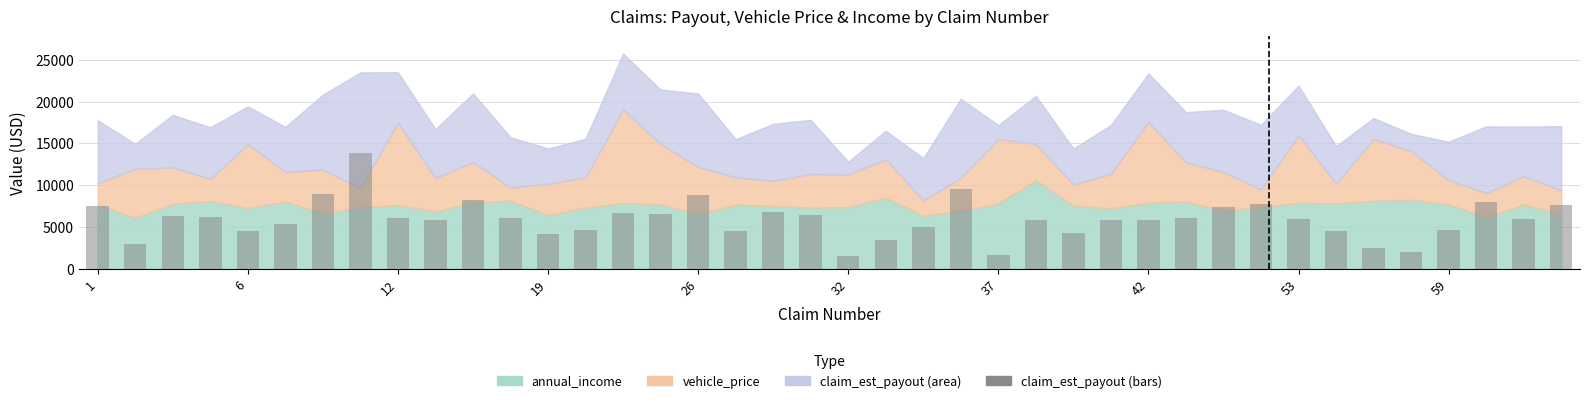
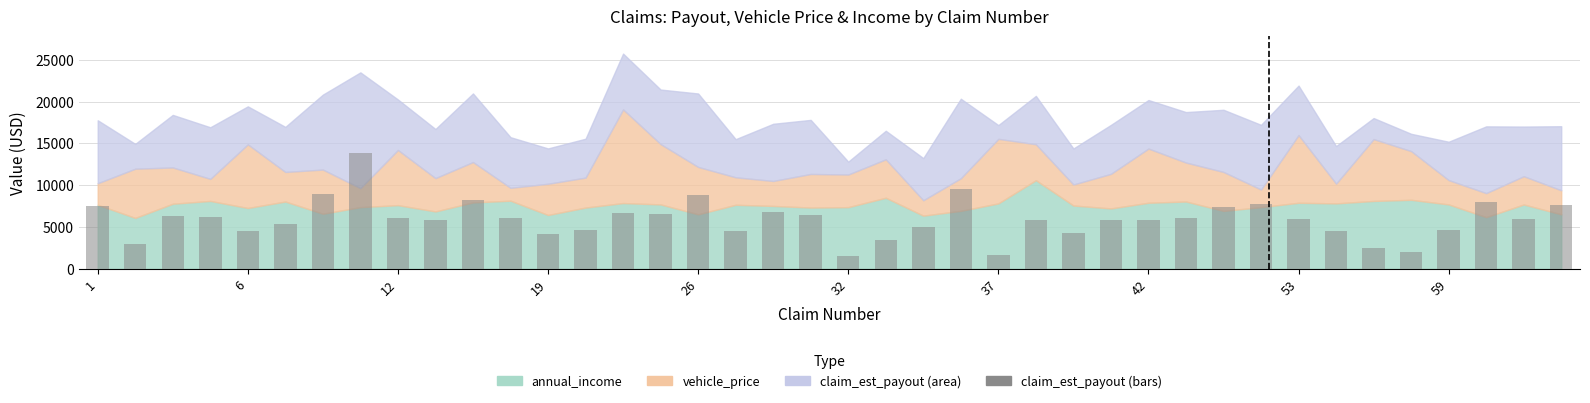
vehicle_price, 12: 10000 -> 7000
vehicle_price, 42: 10000 -> 6000
